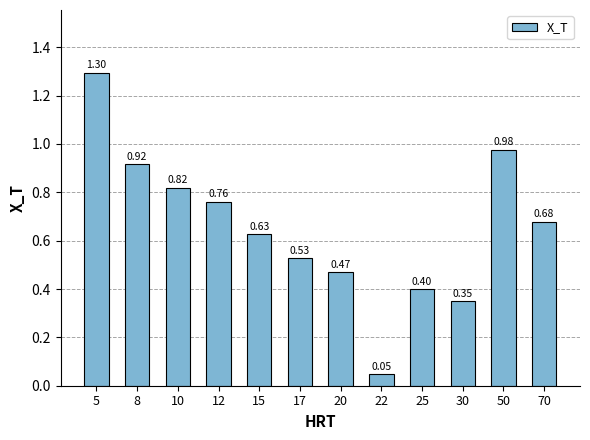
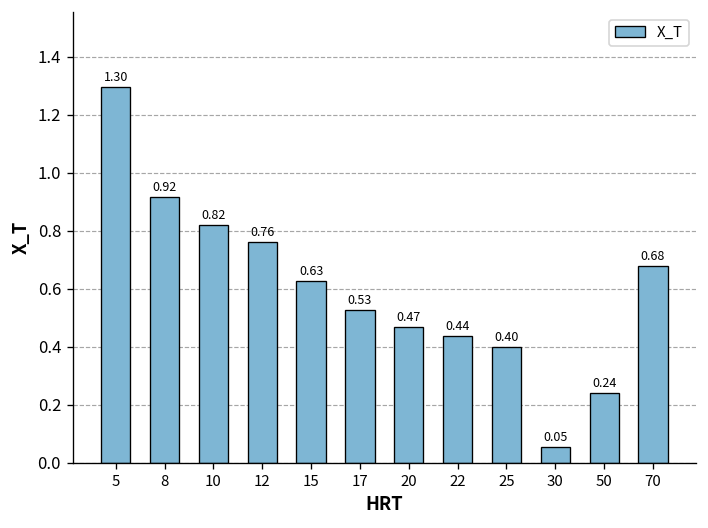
22: 0.05 -> 0.44
30: 0.35 -> 0.05
50: 0.98 -> 0.24
